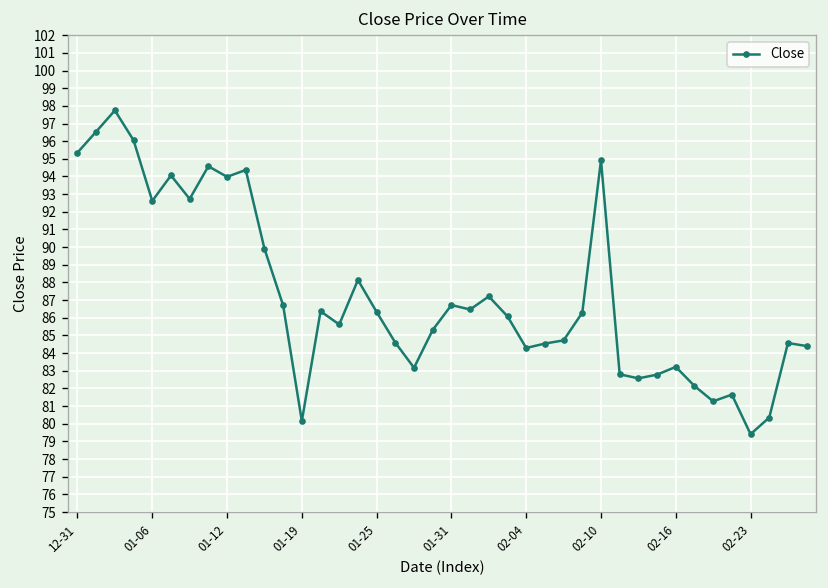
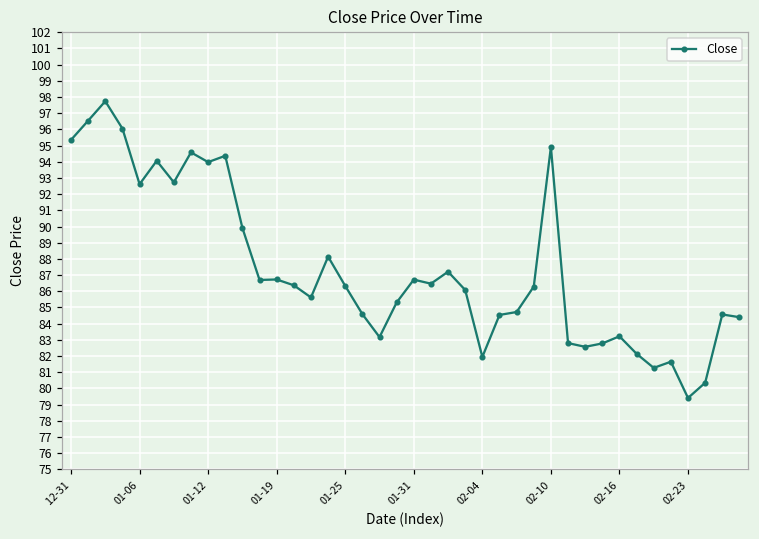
01-19: 80.2 -> 86.7
02-04: 84.3 -> 81.9
